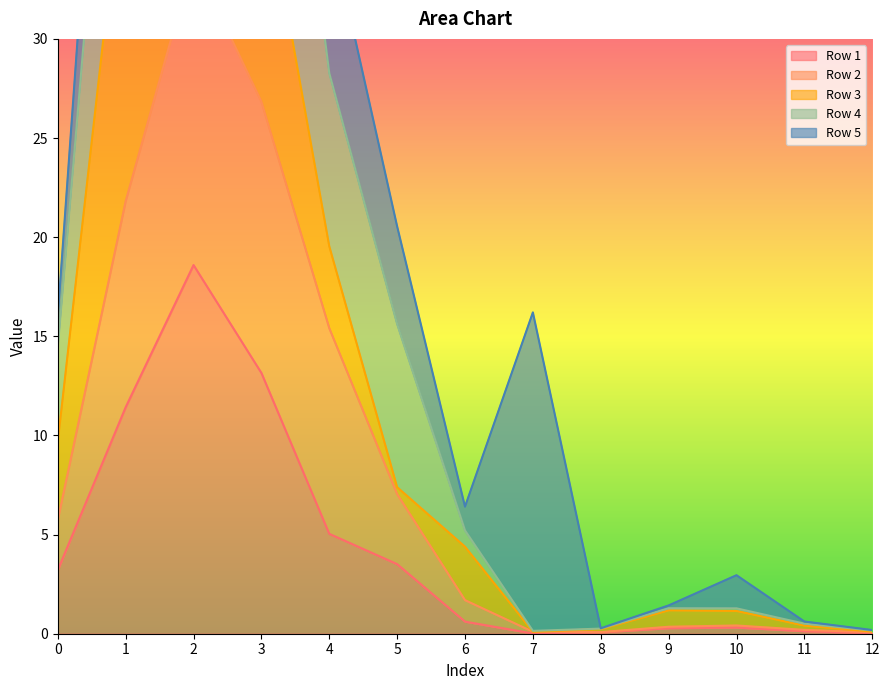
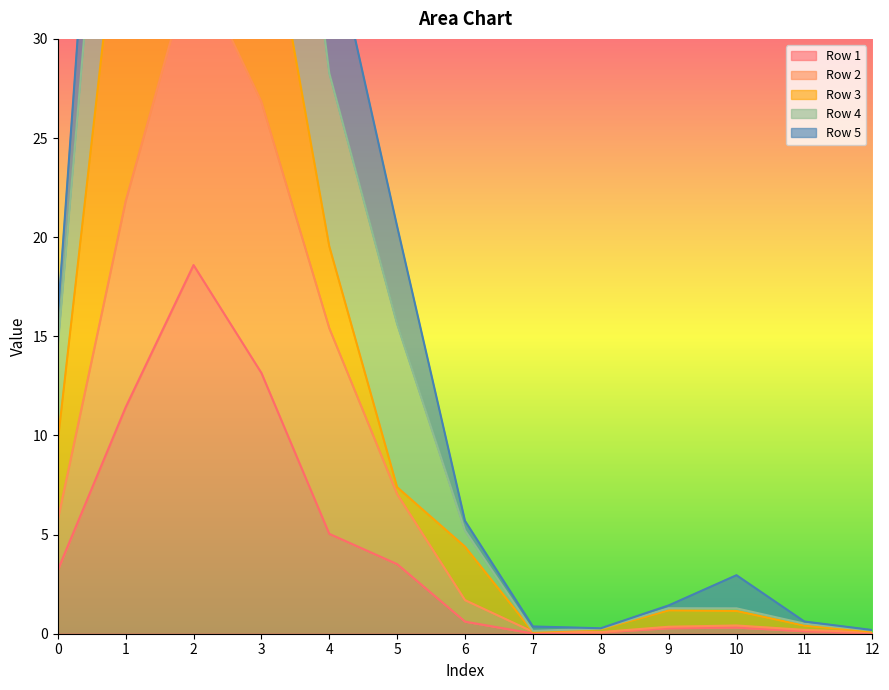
Row 5, 6: 1.2 -> 0.5
Row 5, 7: 16.1 -> 0.2
